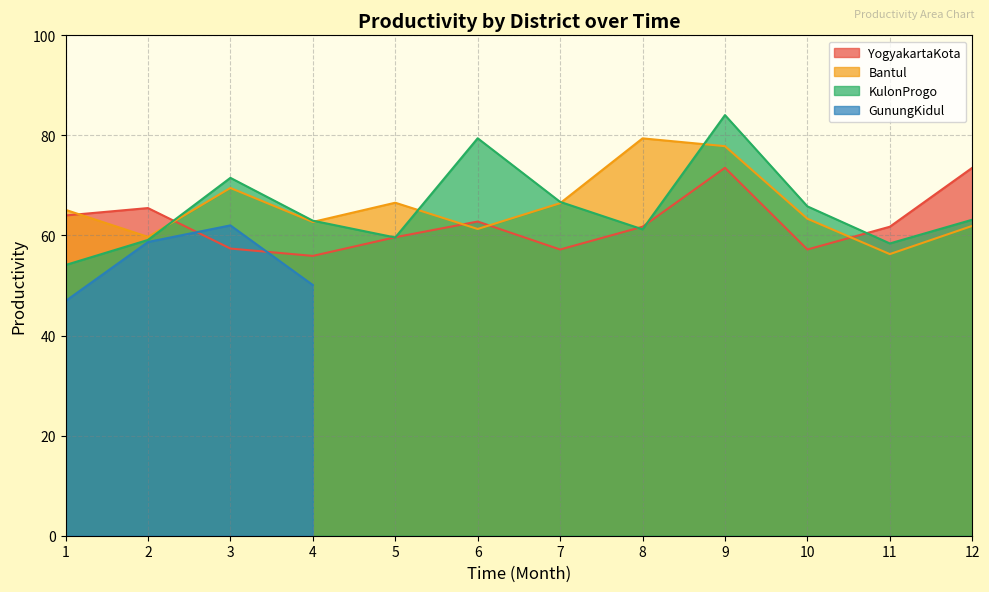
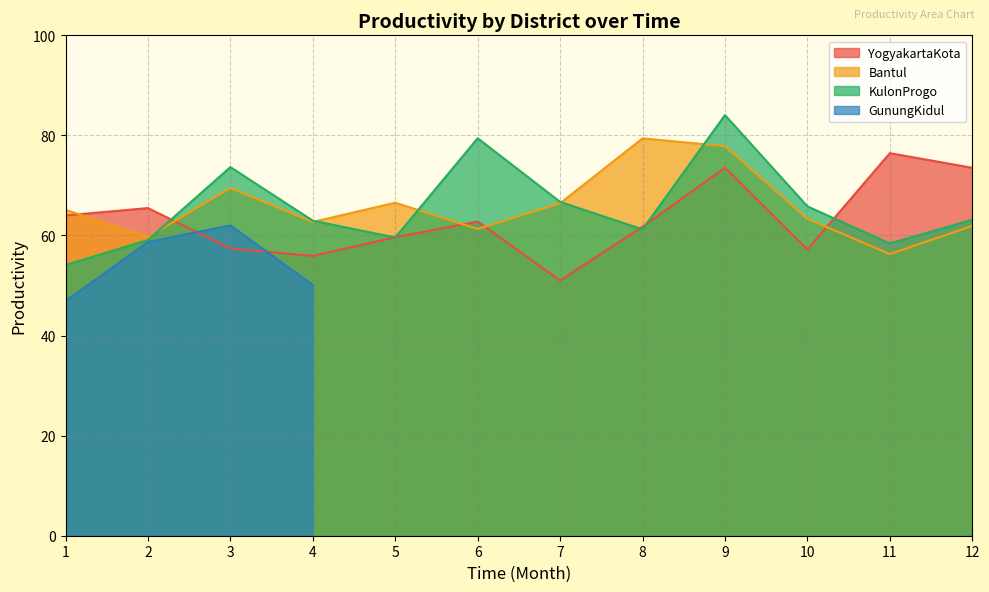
KulonProgo, 3: 72 -> 74
YogyakartaKota, 7: 57 -> 51
YogyakartaKota, 11: 62 -> 76
